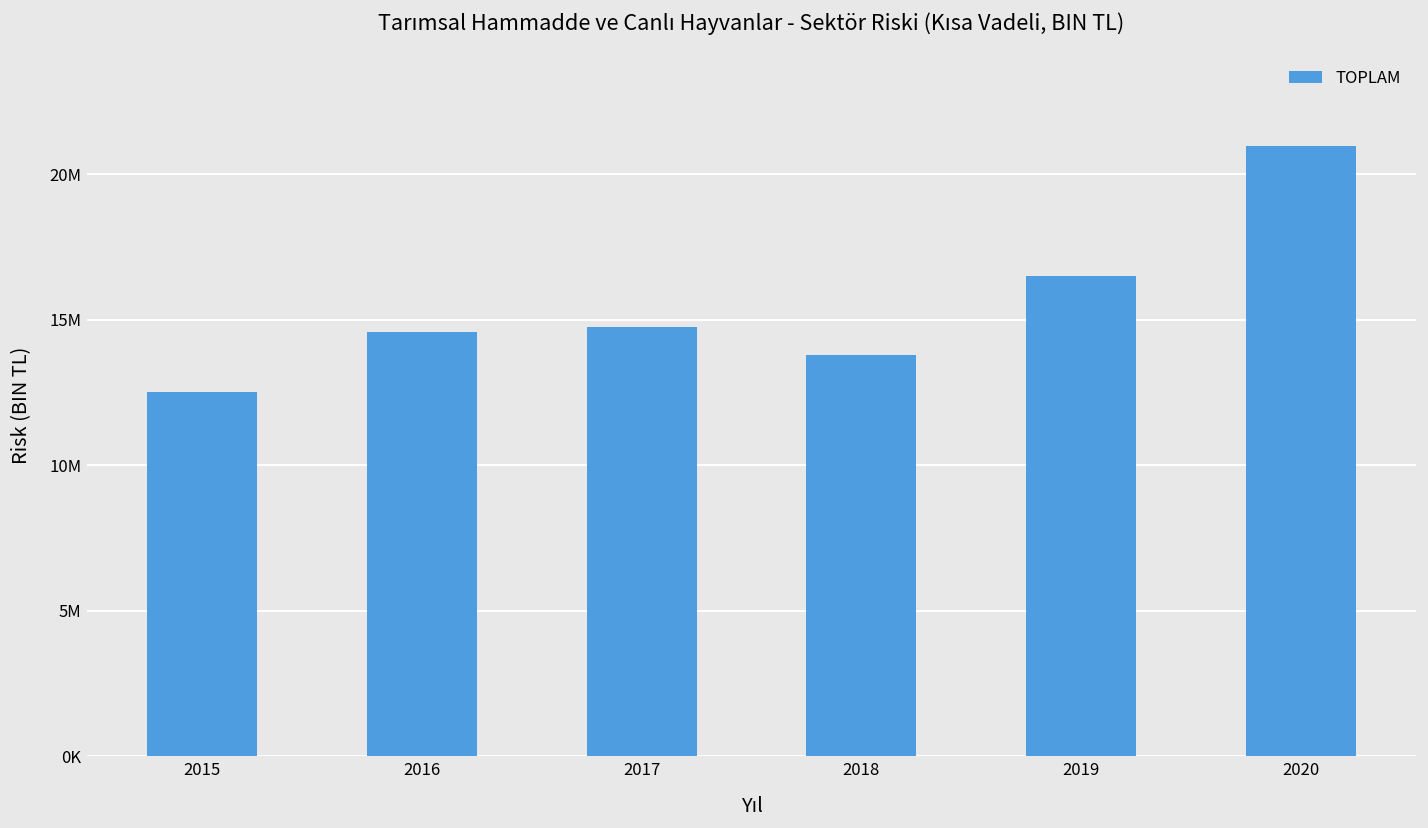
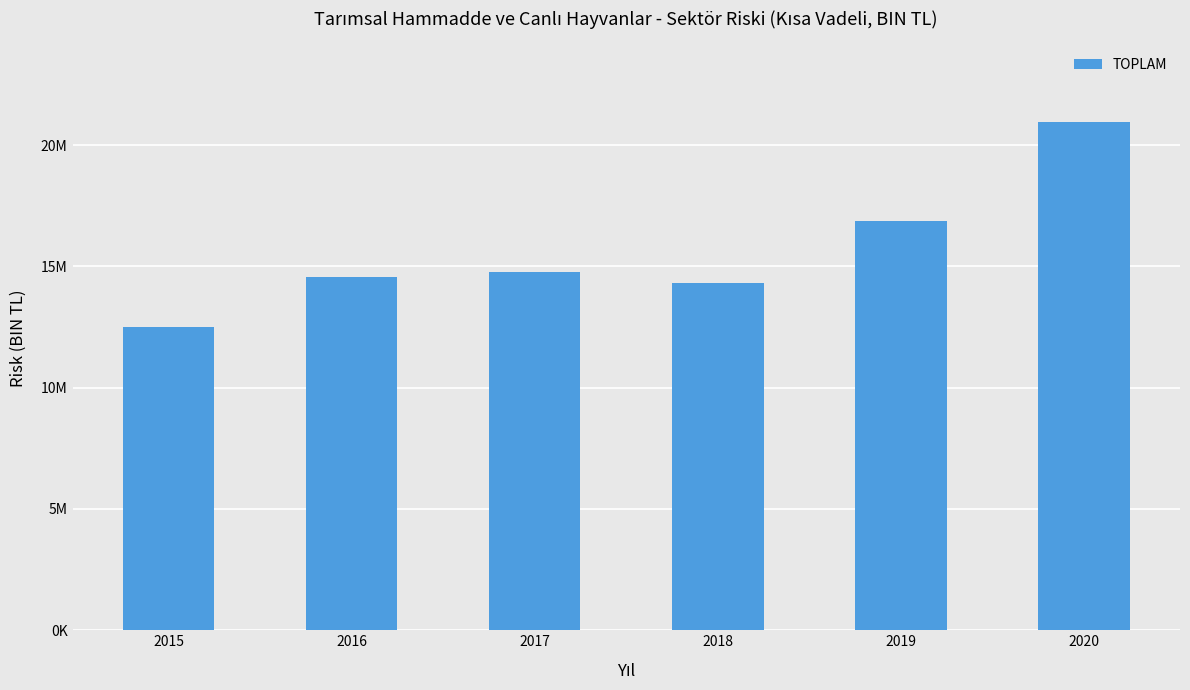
2018: 13800000 -> 14300000
2019: 16500000 -> 16900000
